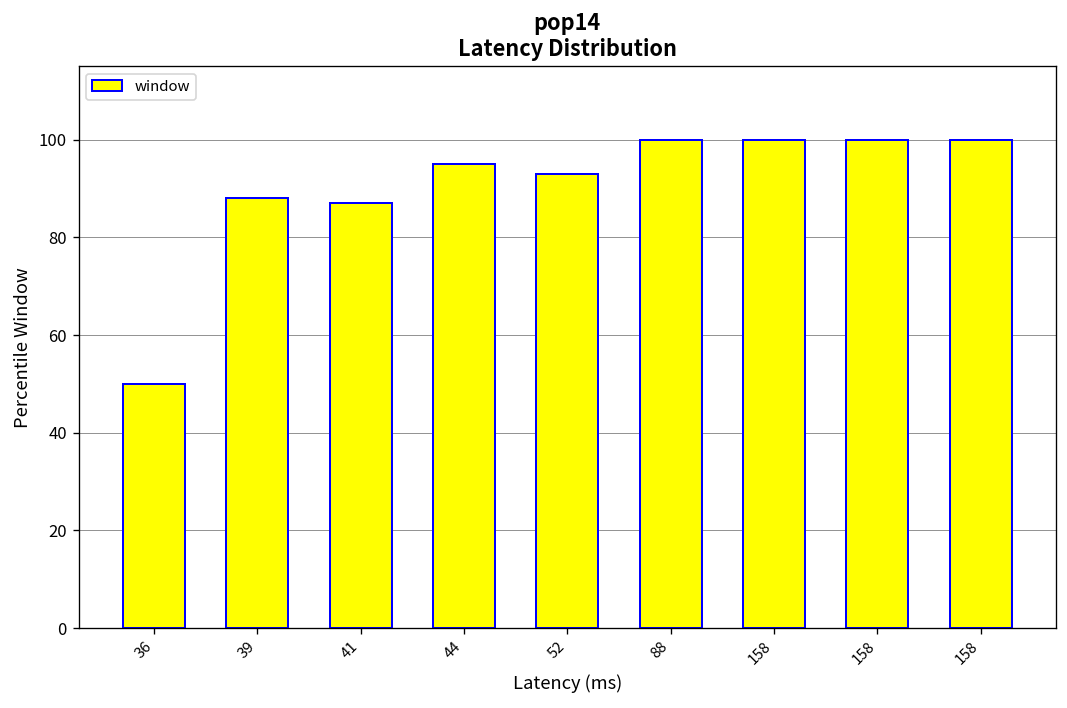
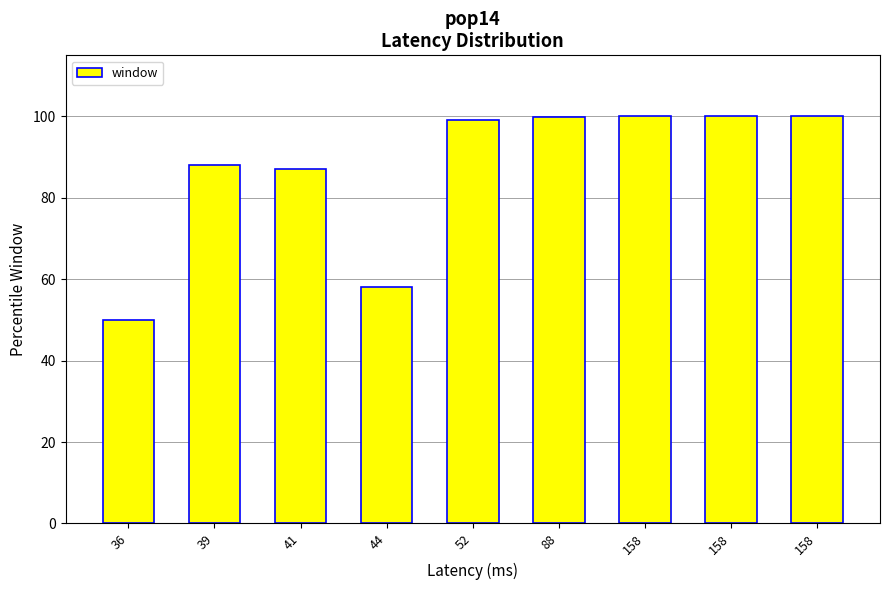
44: 95 -> 58
52: 93 -> 99
